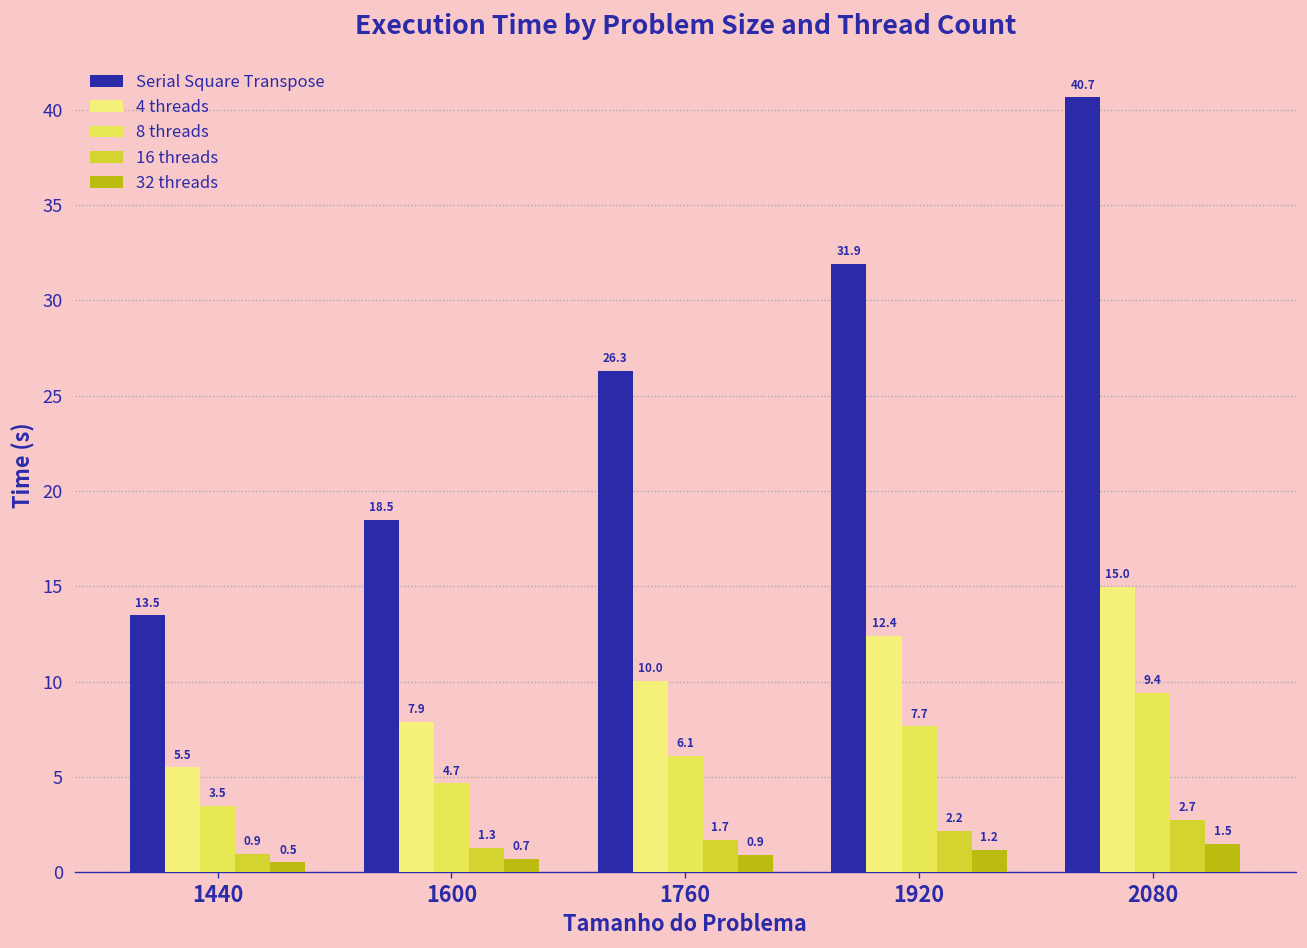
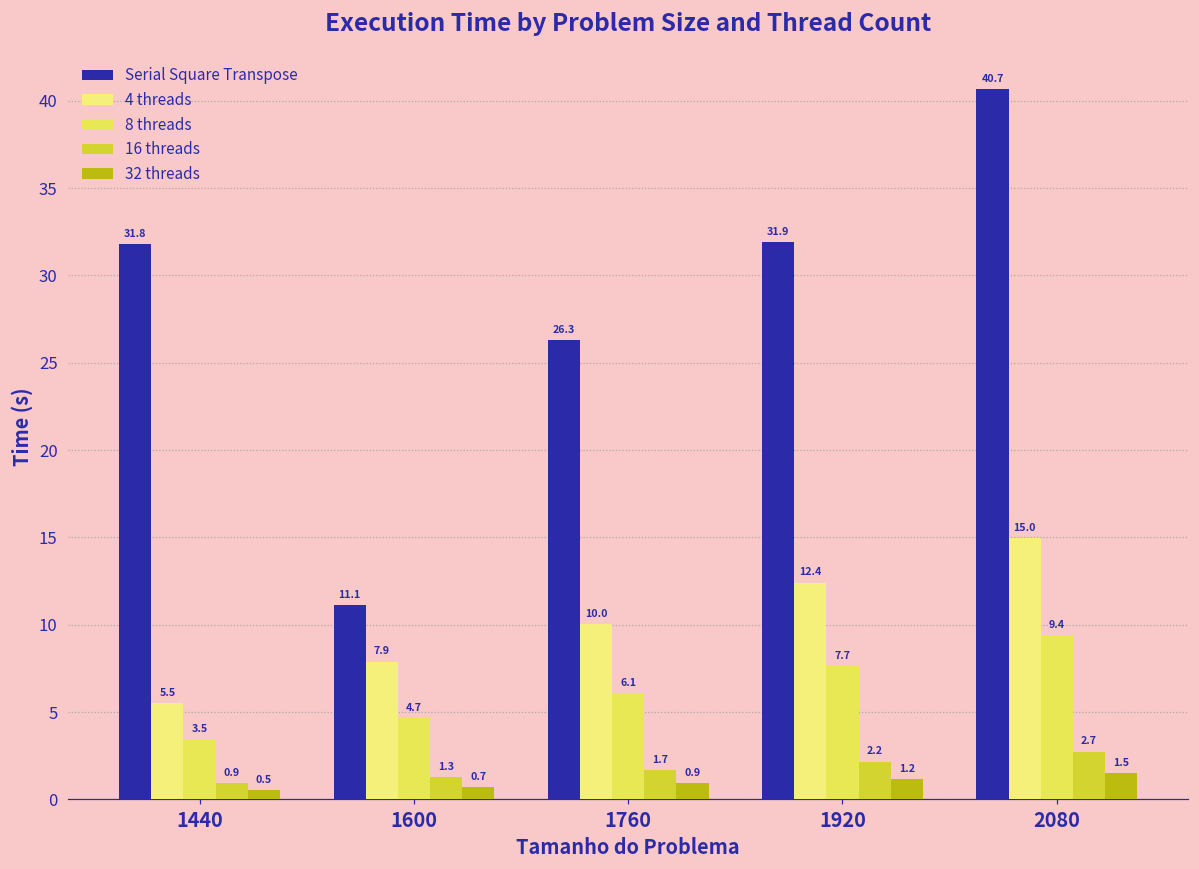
Serial Square Transpose, 1440: 13.5 -> 31.8
Serial Square Transpose, 1600: 18.5 -> 11.1
